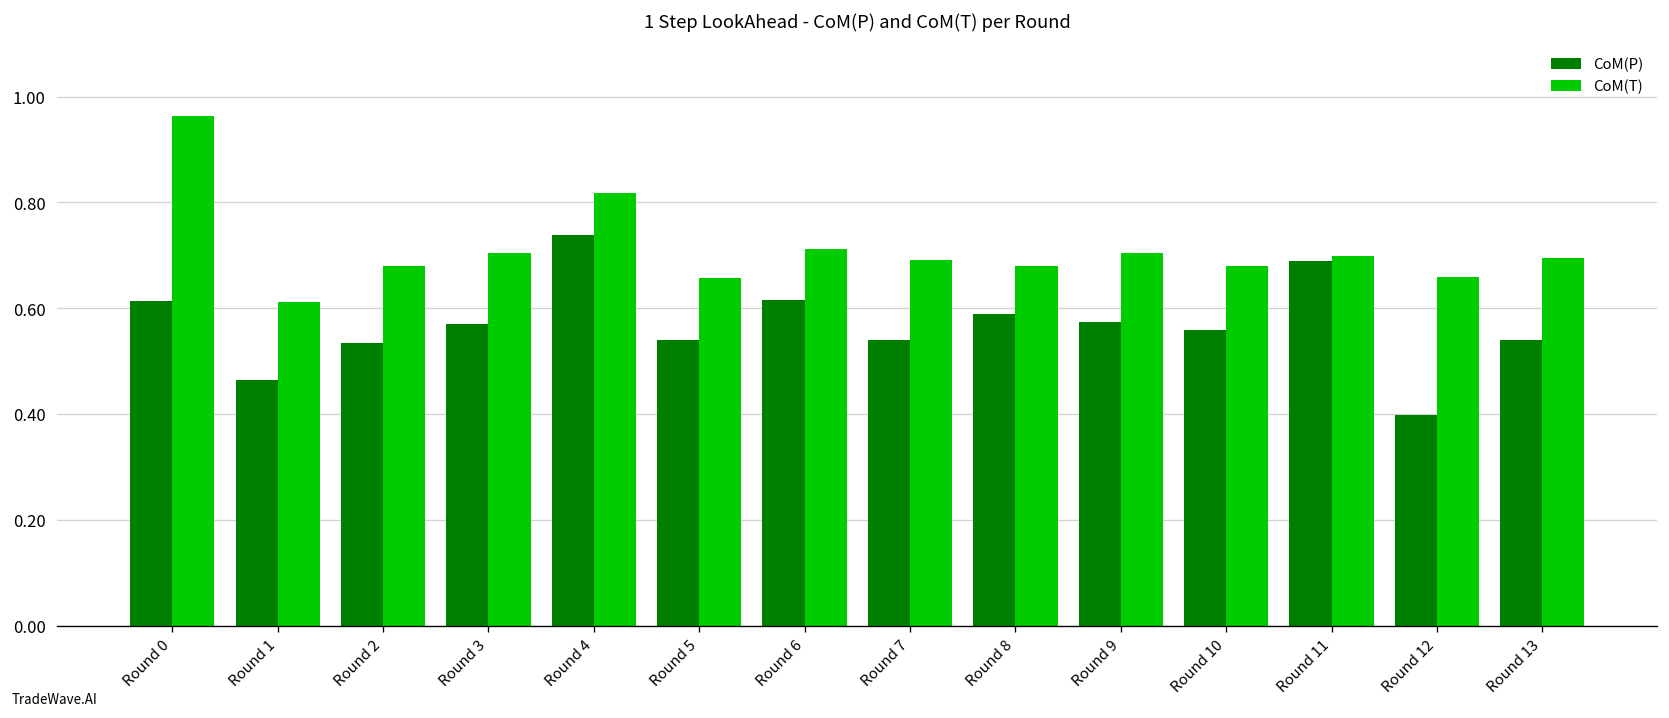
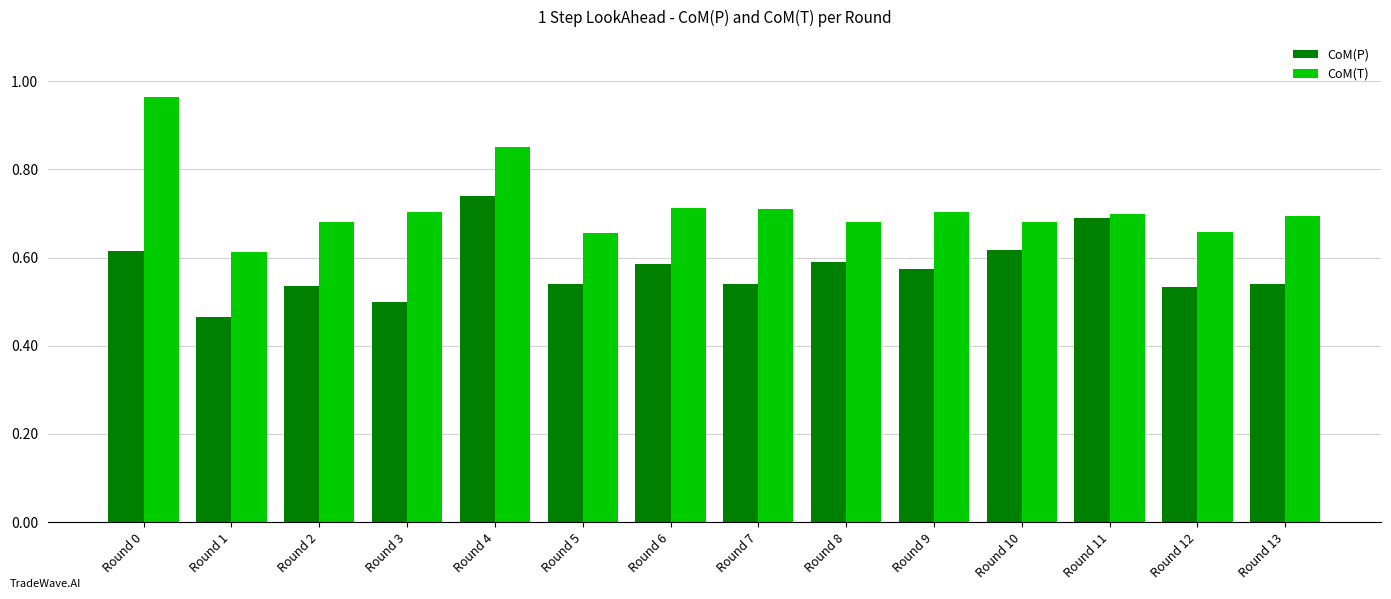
CoM(P), Round 3: 0.57 -> 0.50
CoM(T), Round 4: 0.82 -> 0.85
CoM(P), Round 6: 0.62 -> 0.59
CoM(T), Round 7: 0.69 -> 0.71
CoM(P), Round 10: 0.56 -> 0.62
CoM(P), Round 12: 0.40 -> 0.53
